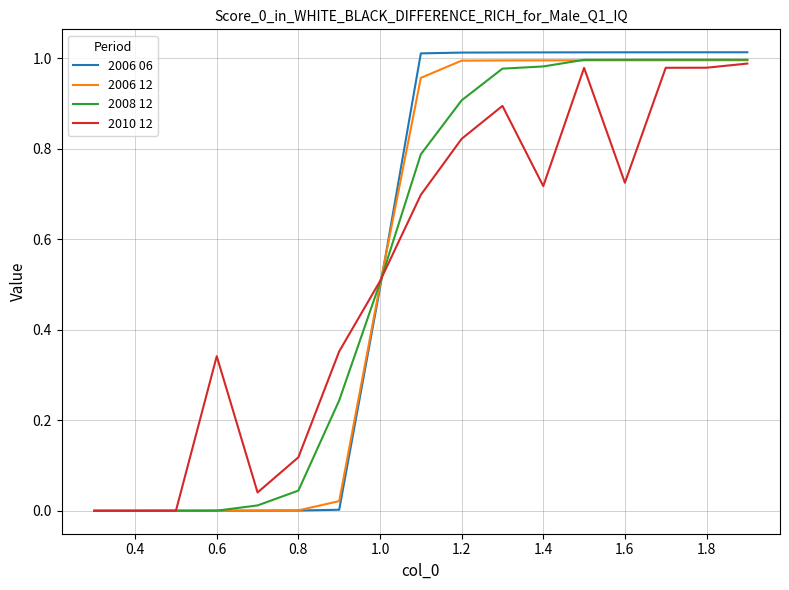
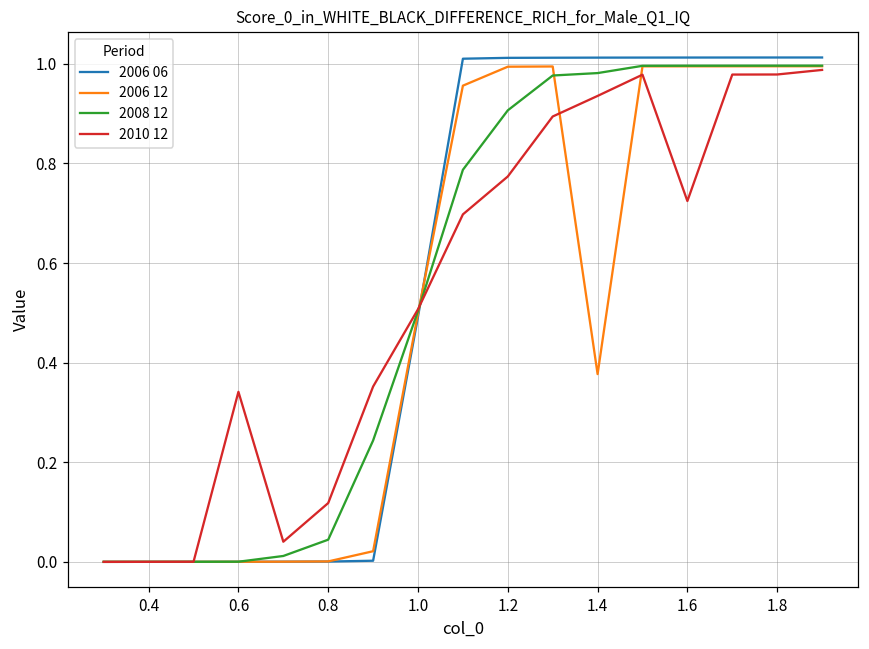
2010 12, 1.2: 0.82 -> 0.77
2006 12, 1.4: 0.99 -> 0.38
2010 12, 1.4: 0.72 -> 0.94
